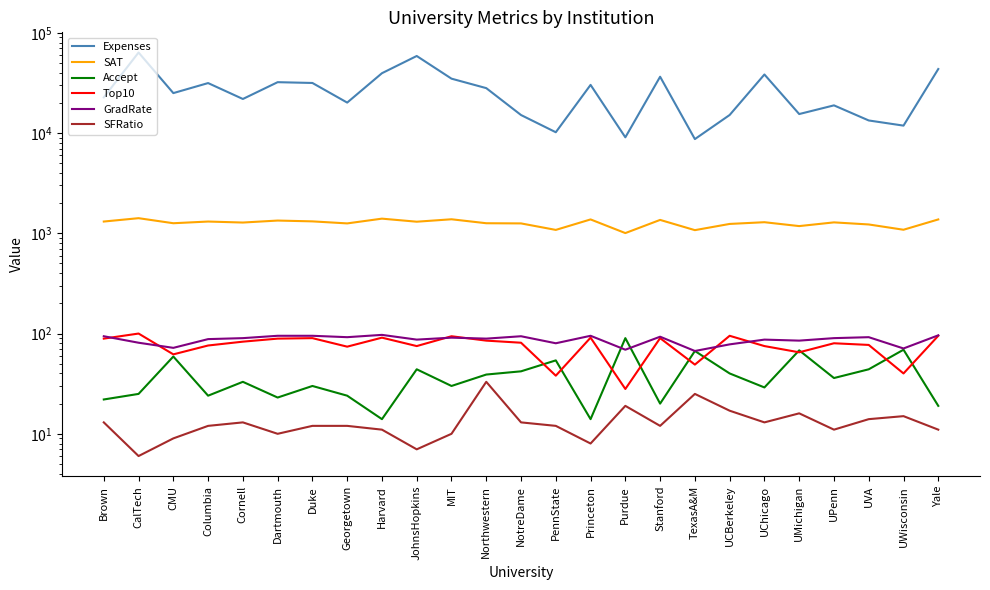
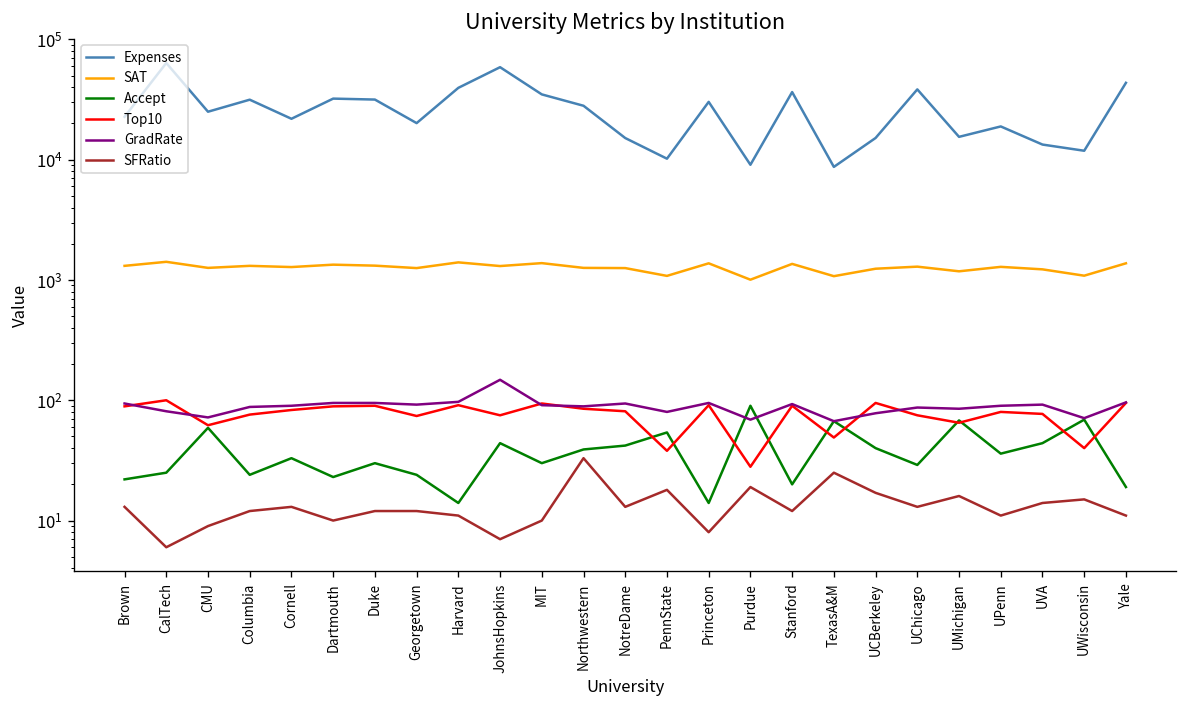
GradRate, JohnsHopkins: 90 -> 150
SFRatio, PennState: 12 -> 18
